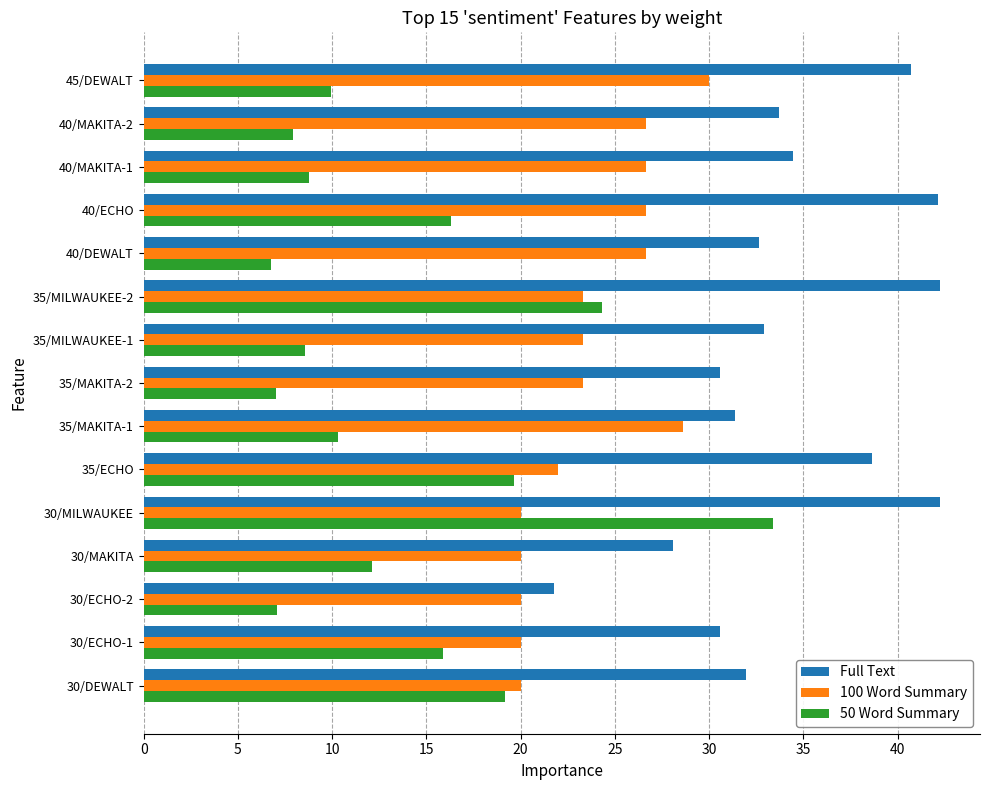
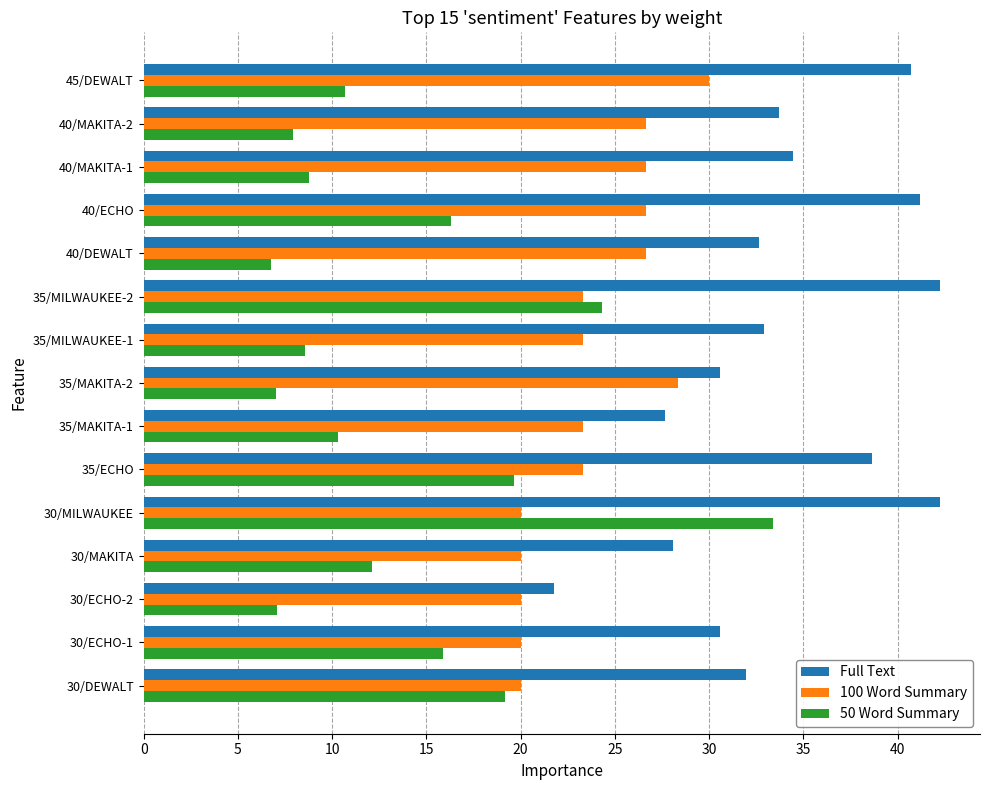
50 Word Summary, 45/DEWALT: 9.9 -> 10.7
Full Text, 40/ECHO: 42.2 -> 41.2
100 Word Summary, 35/MAKITA-2: 23.3 -> 28.3
Full Text, 35/MAKITA-1: 31.4 -> 27.7
100 Word Summary, 35/MAKITA-1: 28.6 -> 23.3
100 Word Summary, 35/ECHO: 22.0 -> 23.3
